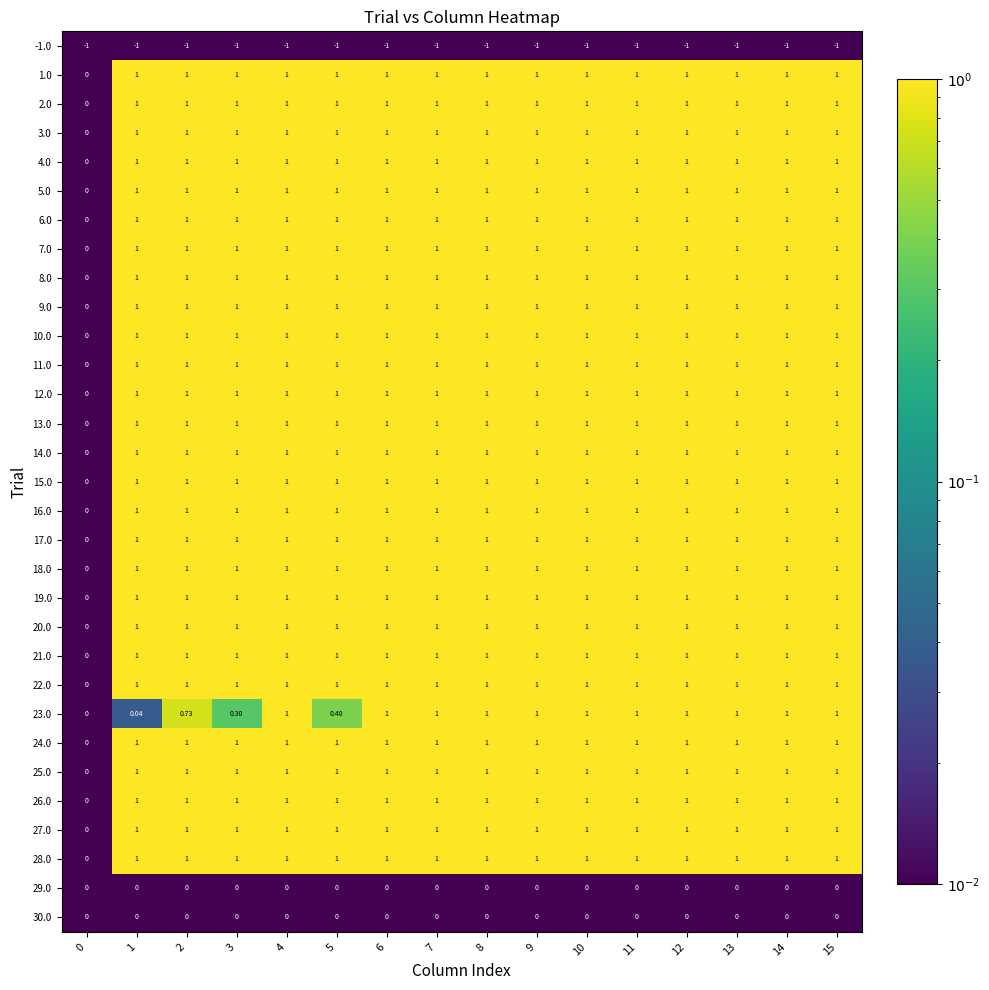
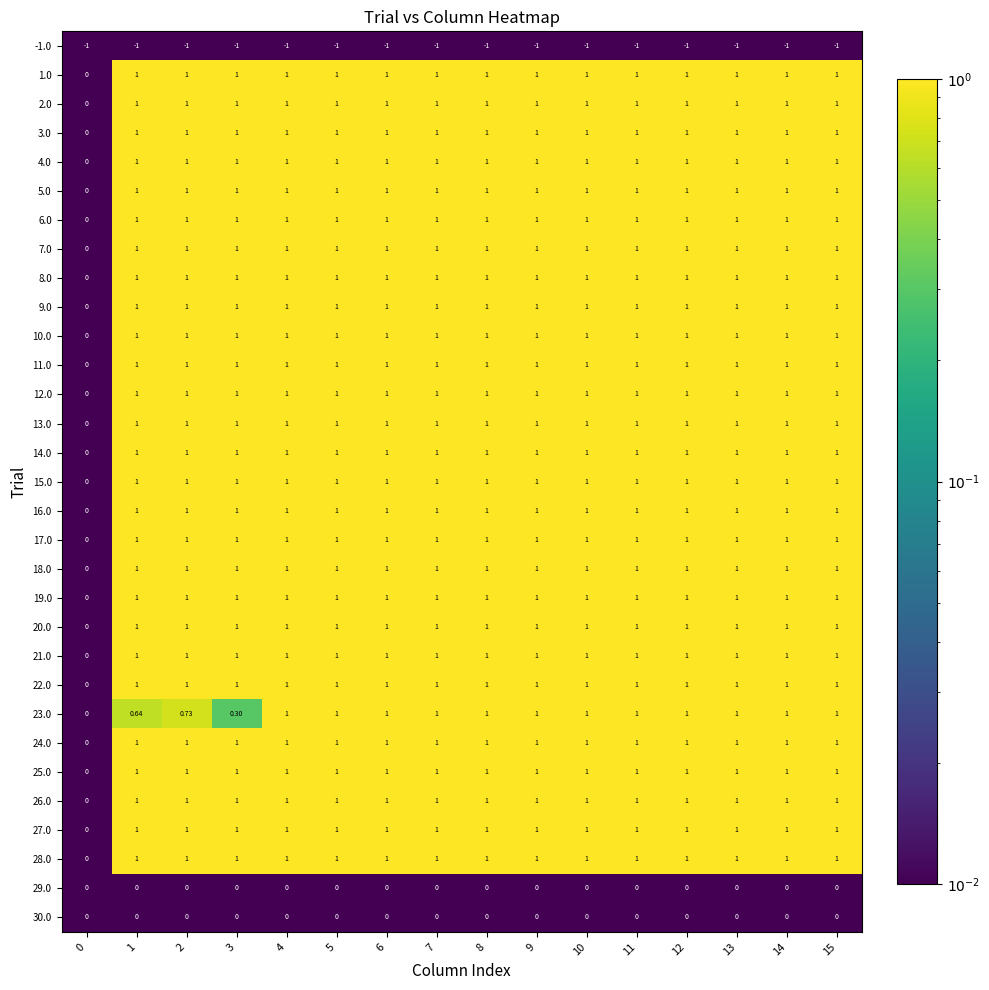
23.0, 1: 0.04 -> 0.64
23.0, 5: 0.40 -> 1
